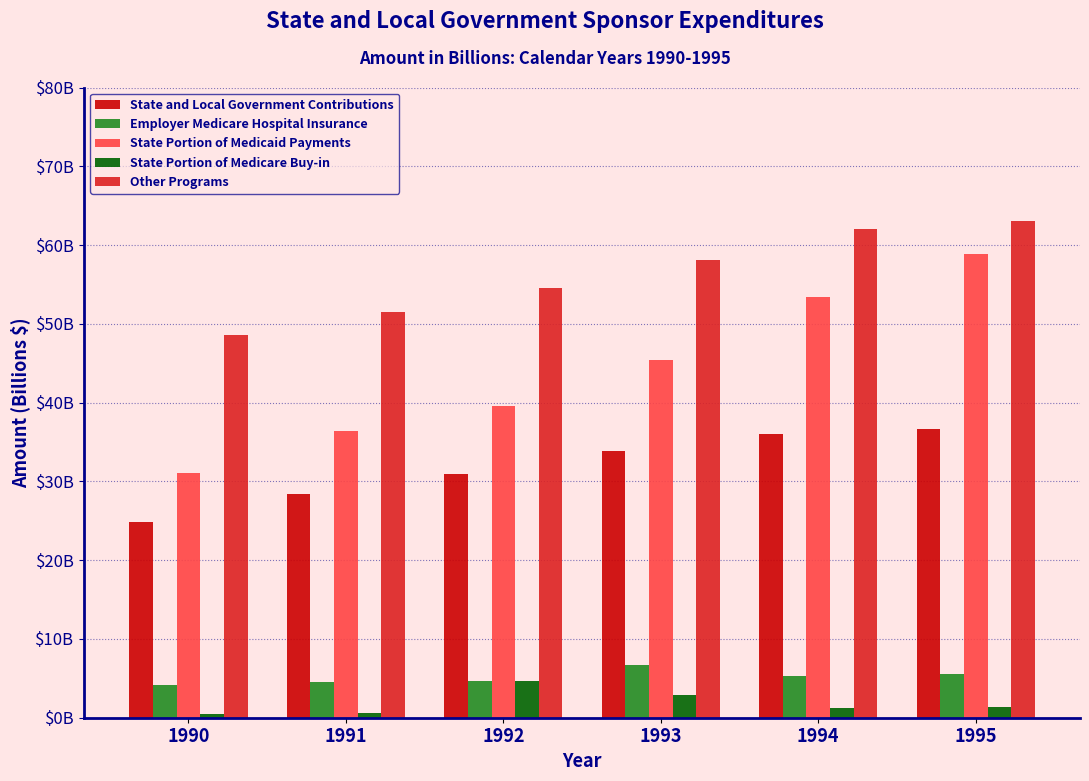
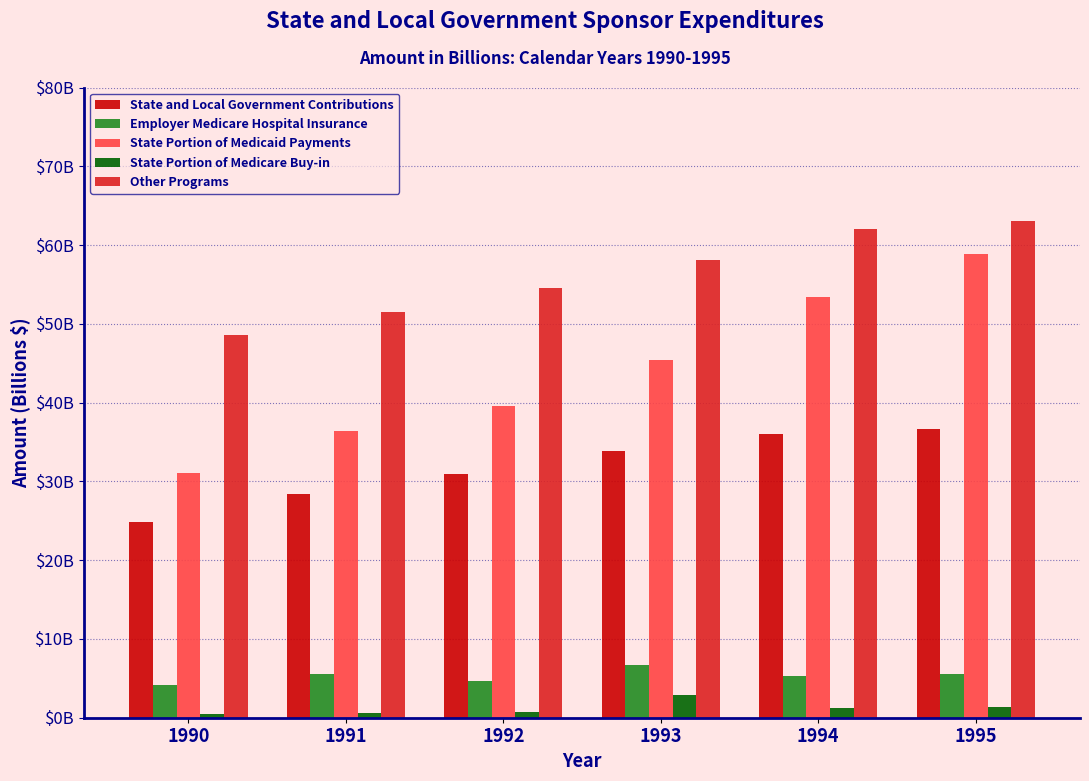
Employer Medicare Hospital Insurance, 1991: $5000000000 -> $6000000000
State Portion of Medicare Buy-in, 1992: $5000000000 -> $1000000000
